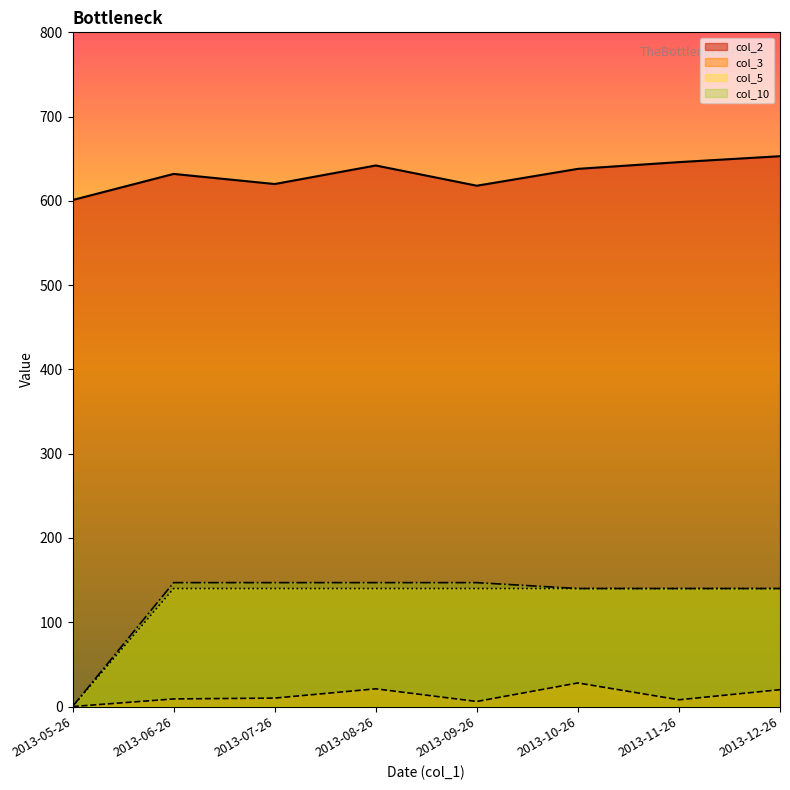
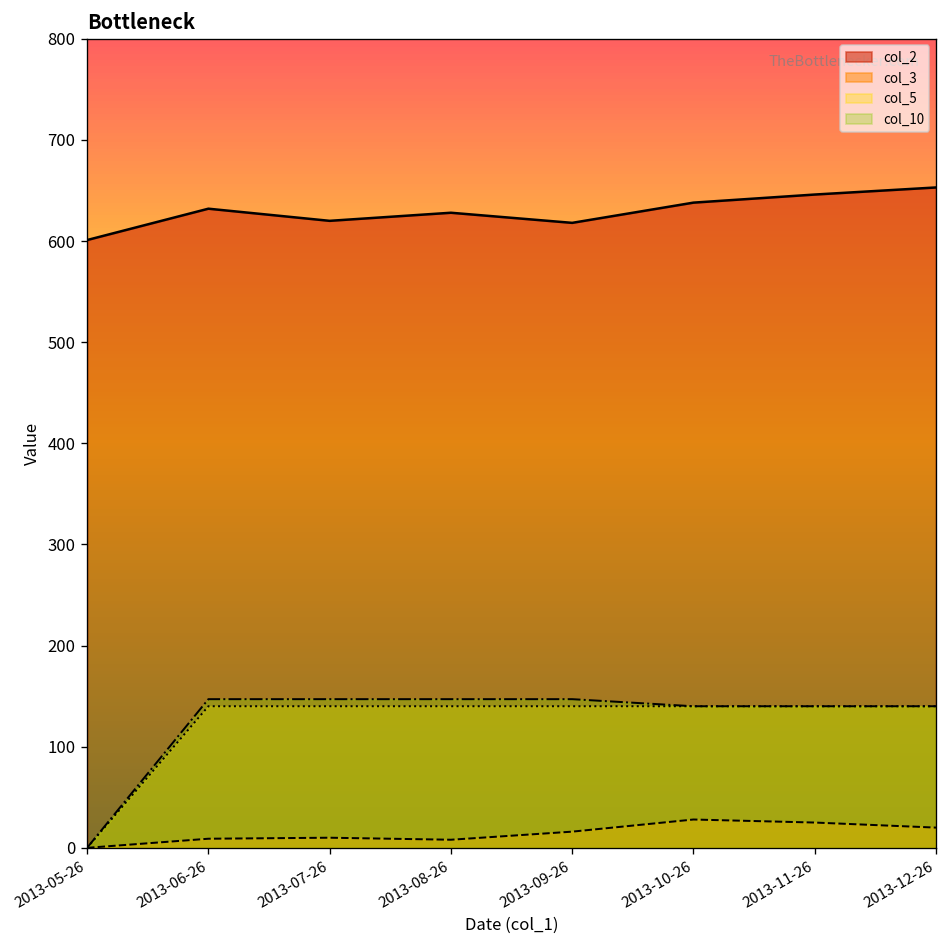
col_2, 2013-08-26: 640 -> 630
col_3, 2013-08-26: 20 -> 10
col_3, 2013-09-26: 10 -> 20
col_3, 2013-11-26: 10 -> 30
